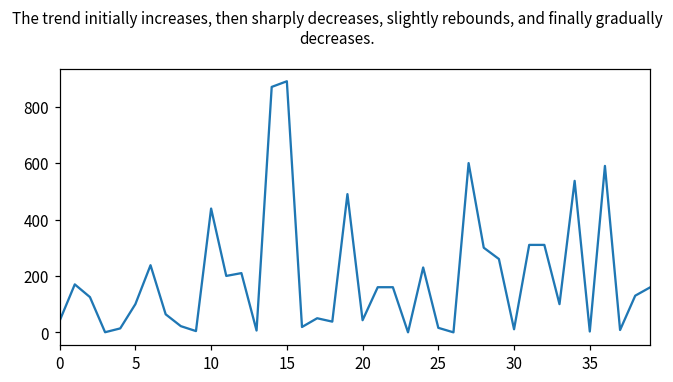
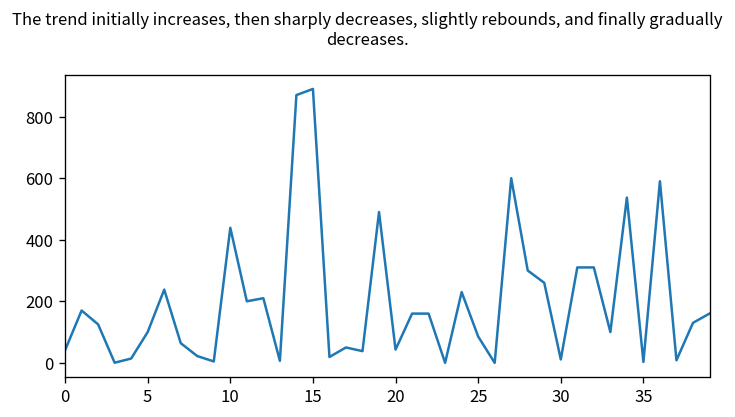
25: 20 -> 90
